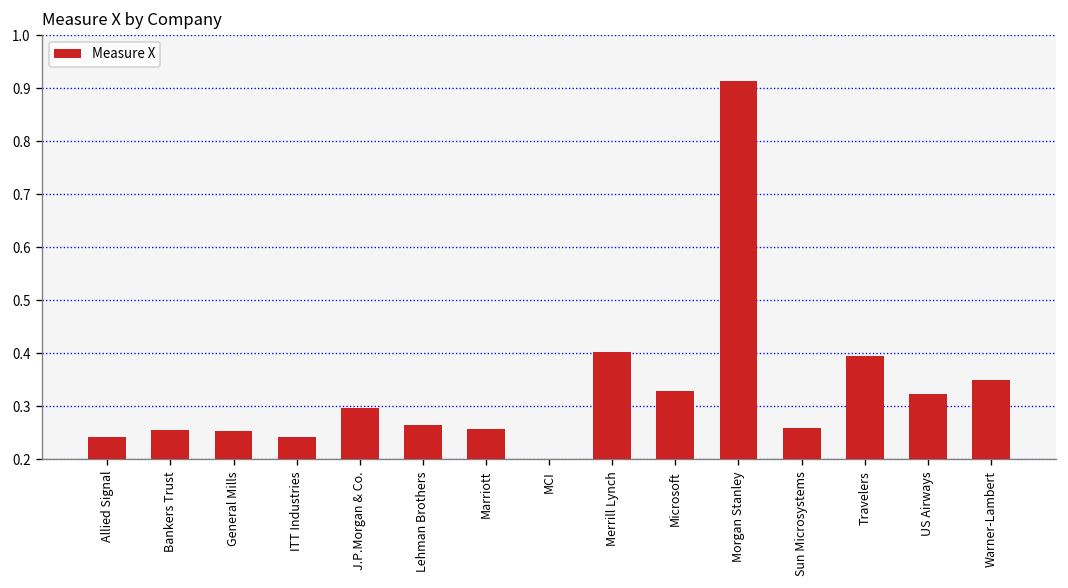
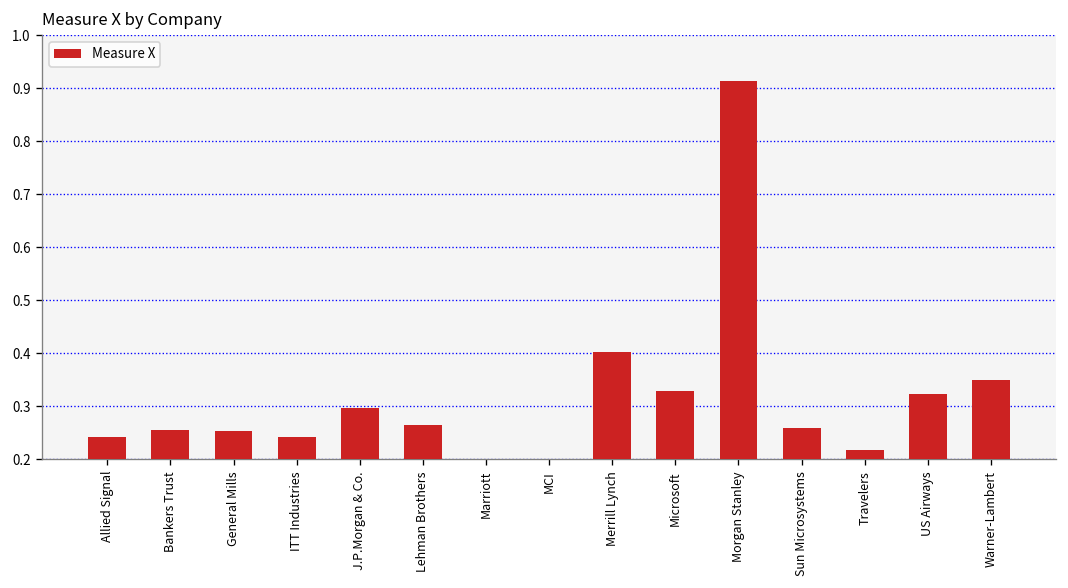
Marriott: 0.26 -> 0.20
Travelers: 0.39 -> 0.22
